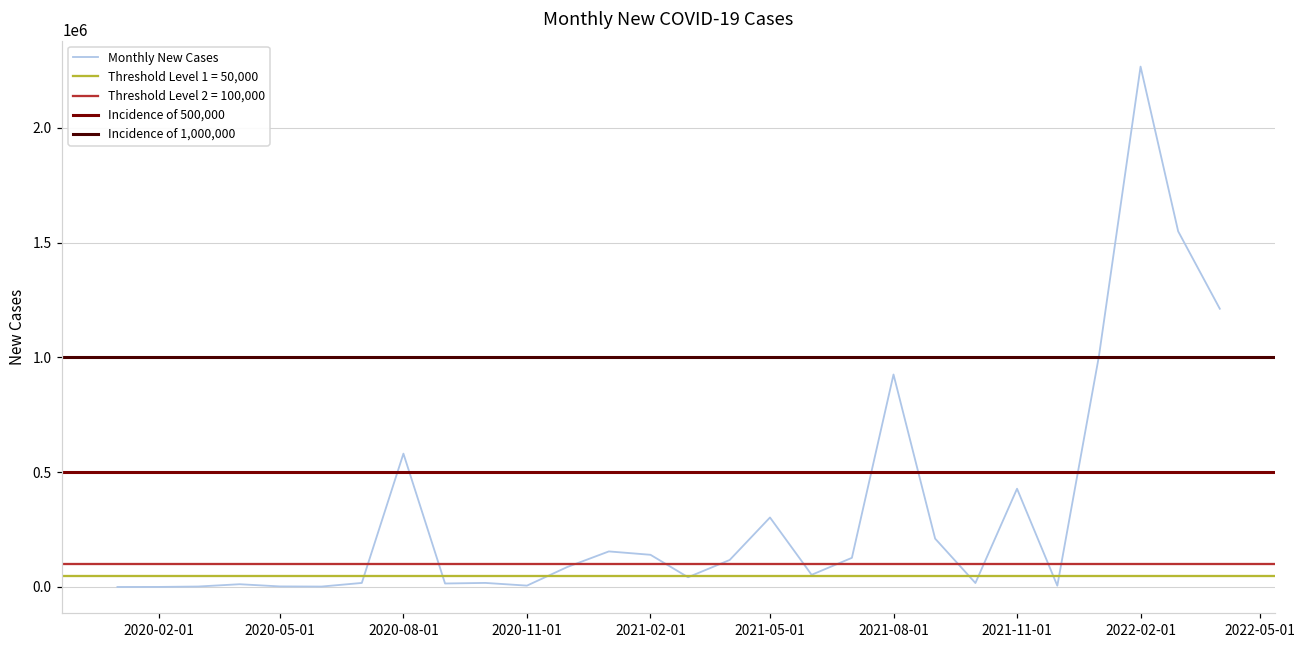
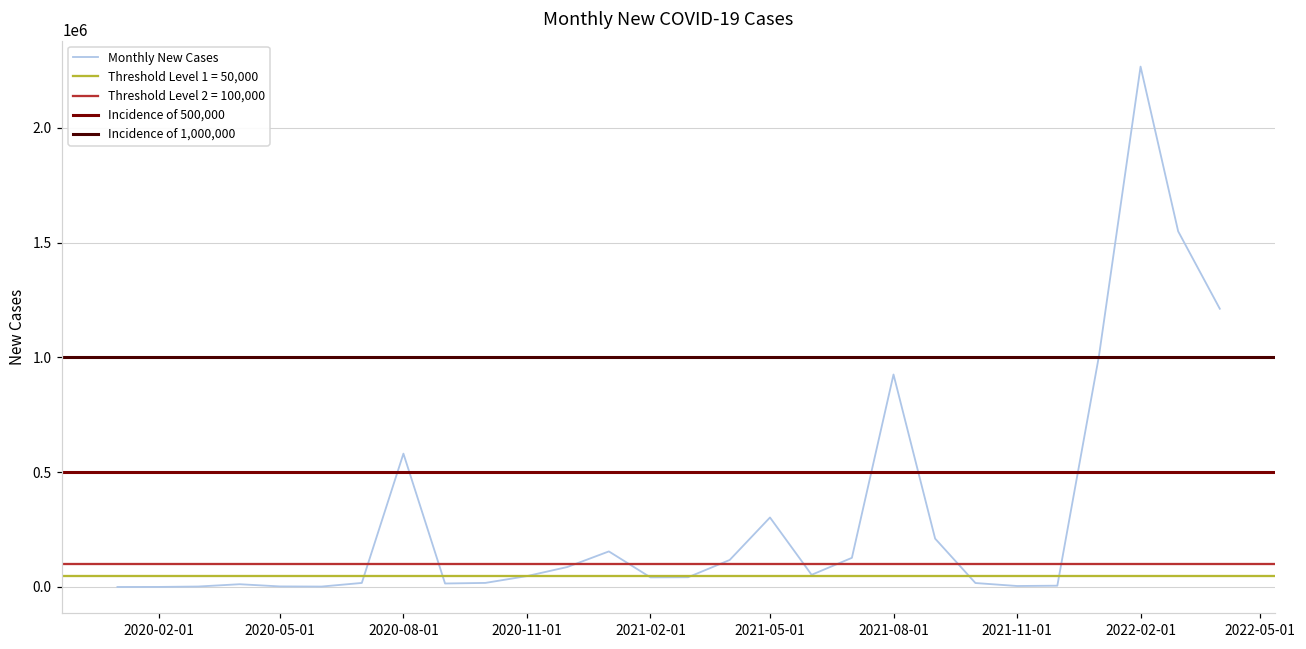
2020-11-01: 10000 -> 50000
2021-02-01: 140000 -> 40000
2021-11-01: 430000 -> 0
